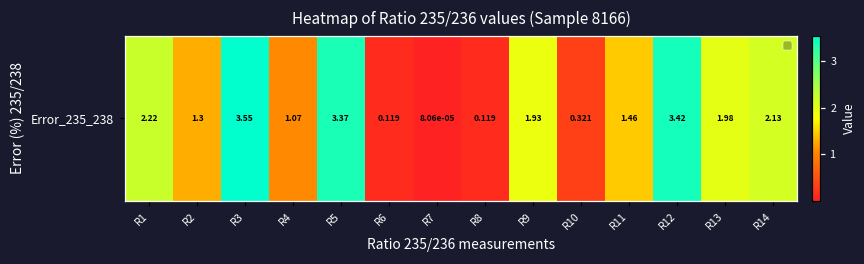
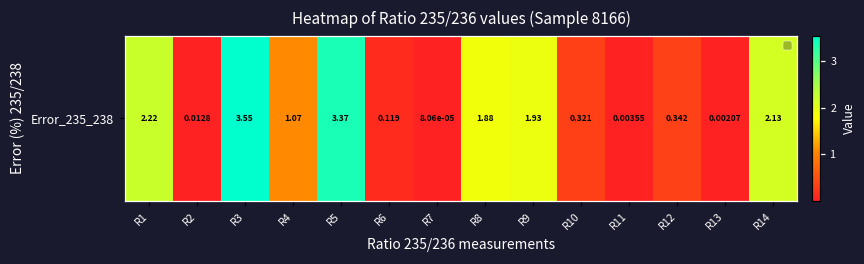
Error_235_238, R2: 1.3 -> 0.0128
Error_235_238, R8: 0.119 -> 1.88
Error_235_238, R11: 1.46 -> 0.00355
Error_235_238, R12: 3.42 -> 0.342
Error_235_238, R13: 1.98 -> 0.00207
